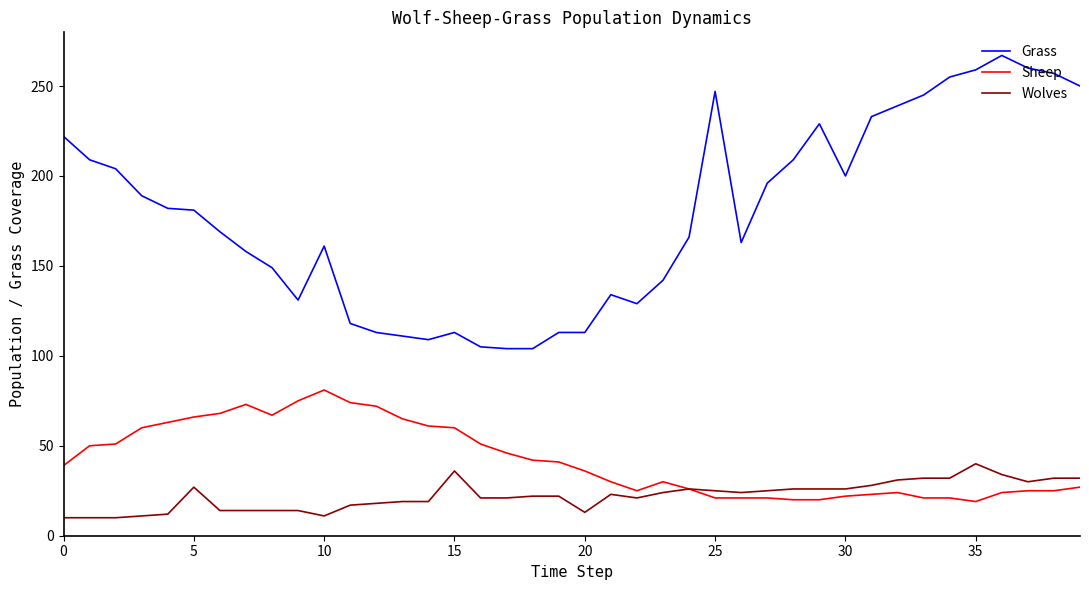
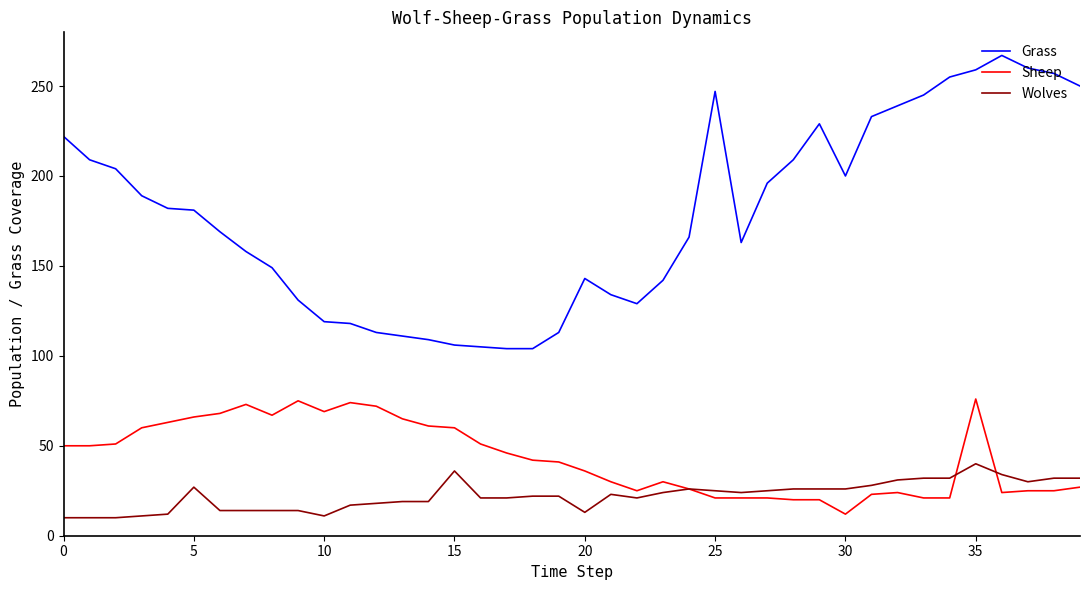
Sheep, 0: 39 -> 50
Grass, 10: 161 -> 119
Sheep, 10: 81 -> 69
Grass, 15: 113 -> 106
Grass, 20: 113 -> 143
Sheep, 30: 22 -> 12
Sheep, 35: 19 -> 76
